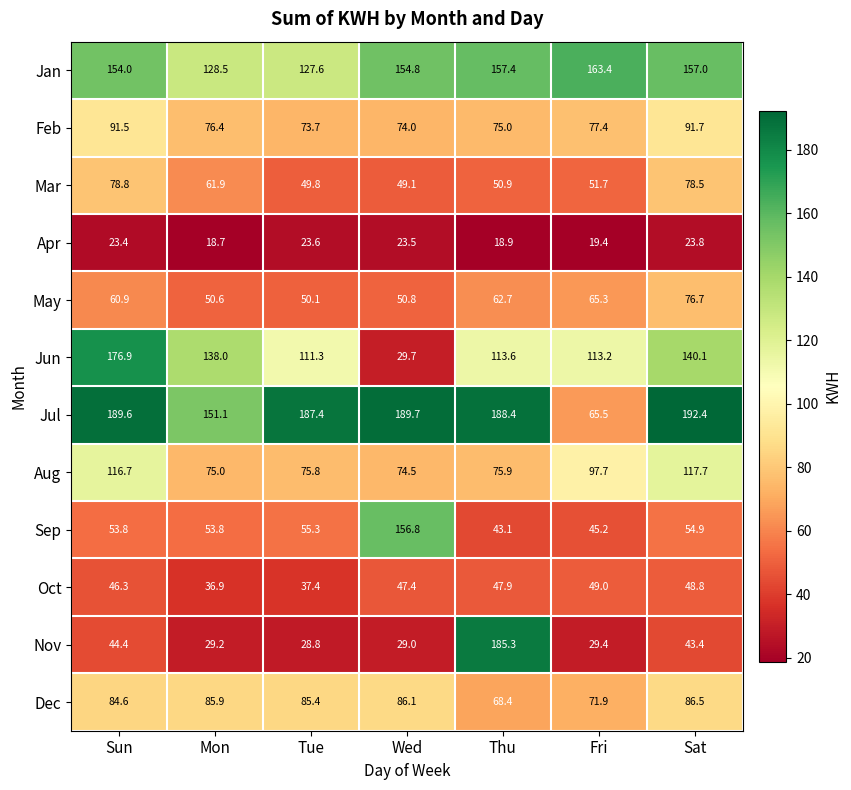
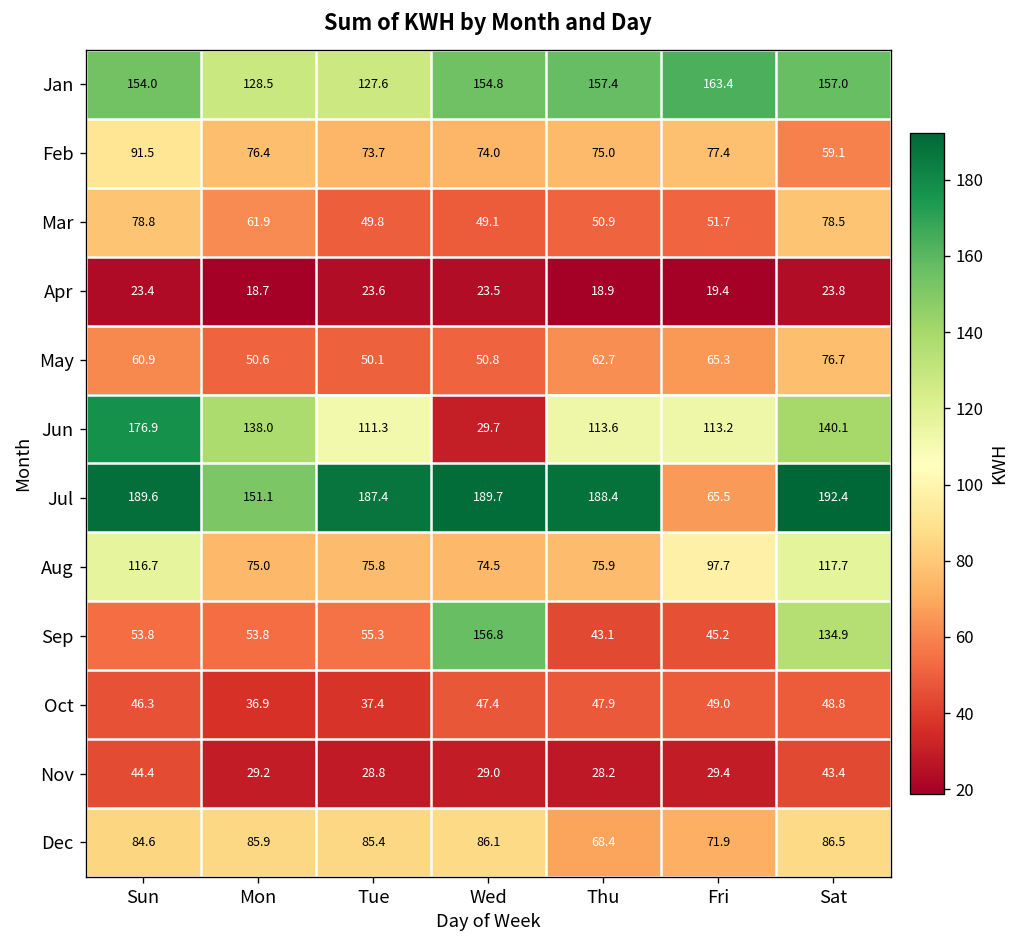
Feb, Sat: 91.7 -> 59.1
Sep, Sat: 54.9 -> 134.9
Nov, Thu: 185.3 -> 28.2
